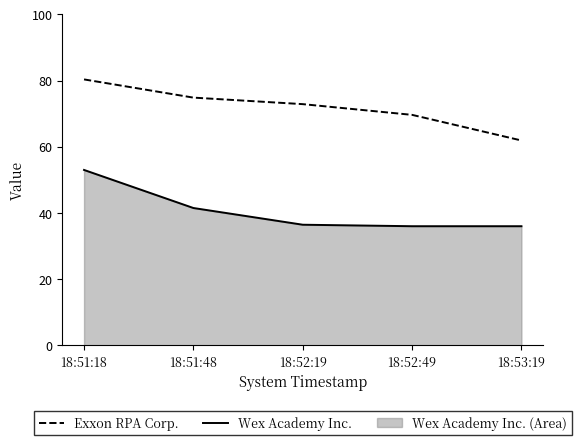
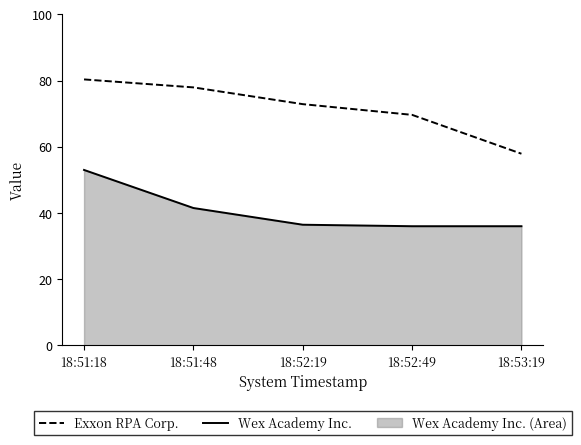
Exxon RPA Corp., 18:51:48: 75 -> 78
Exxon RPA Corp., 18:53:19: 62 -> 58
